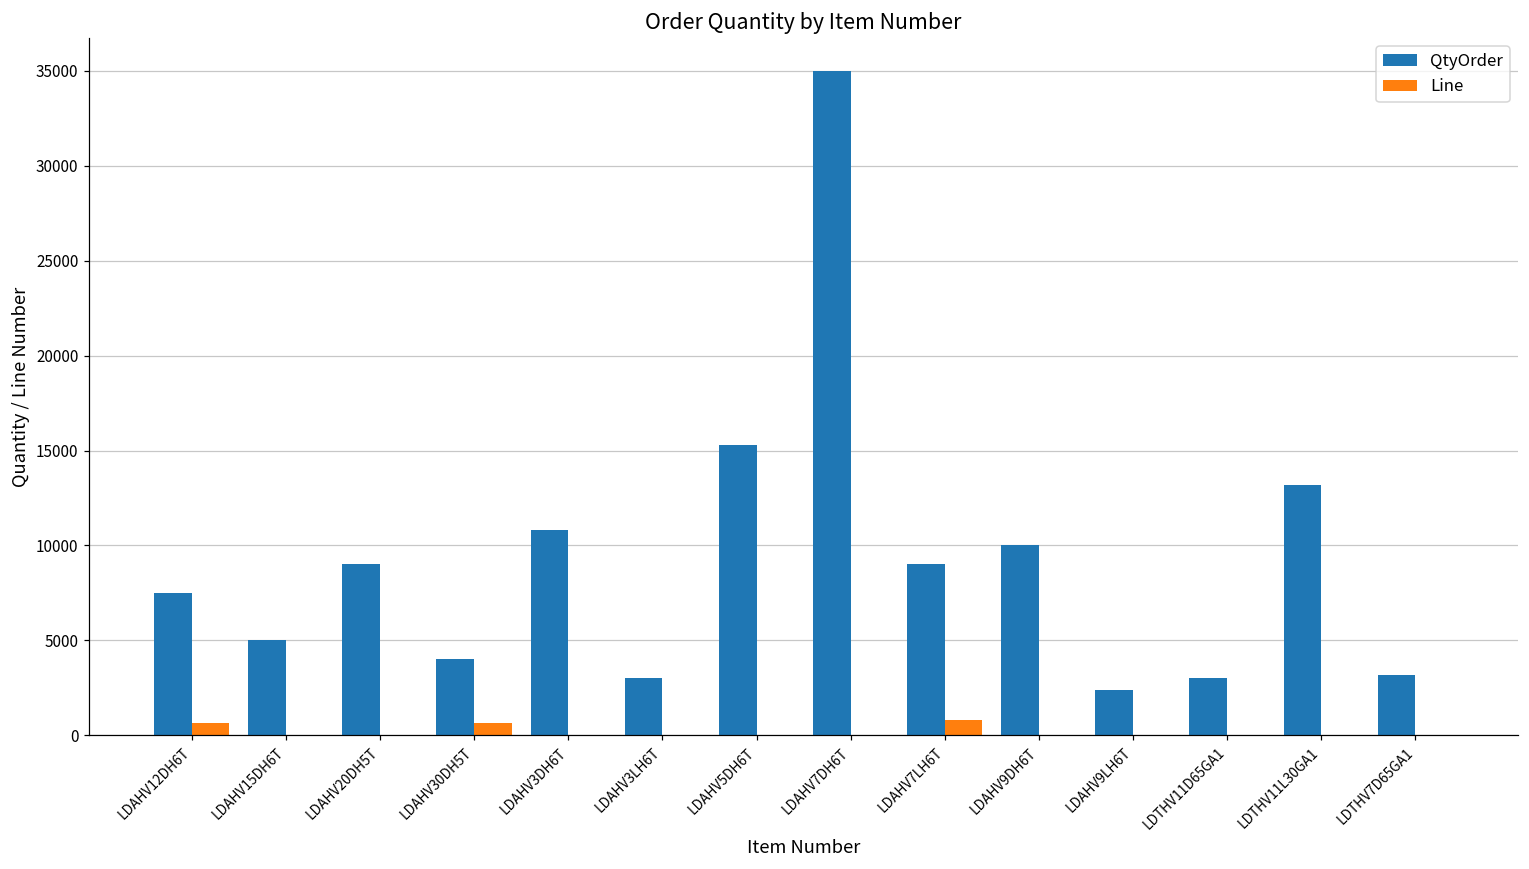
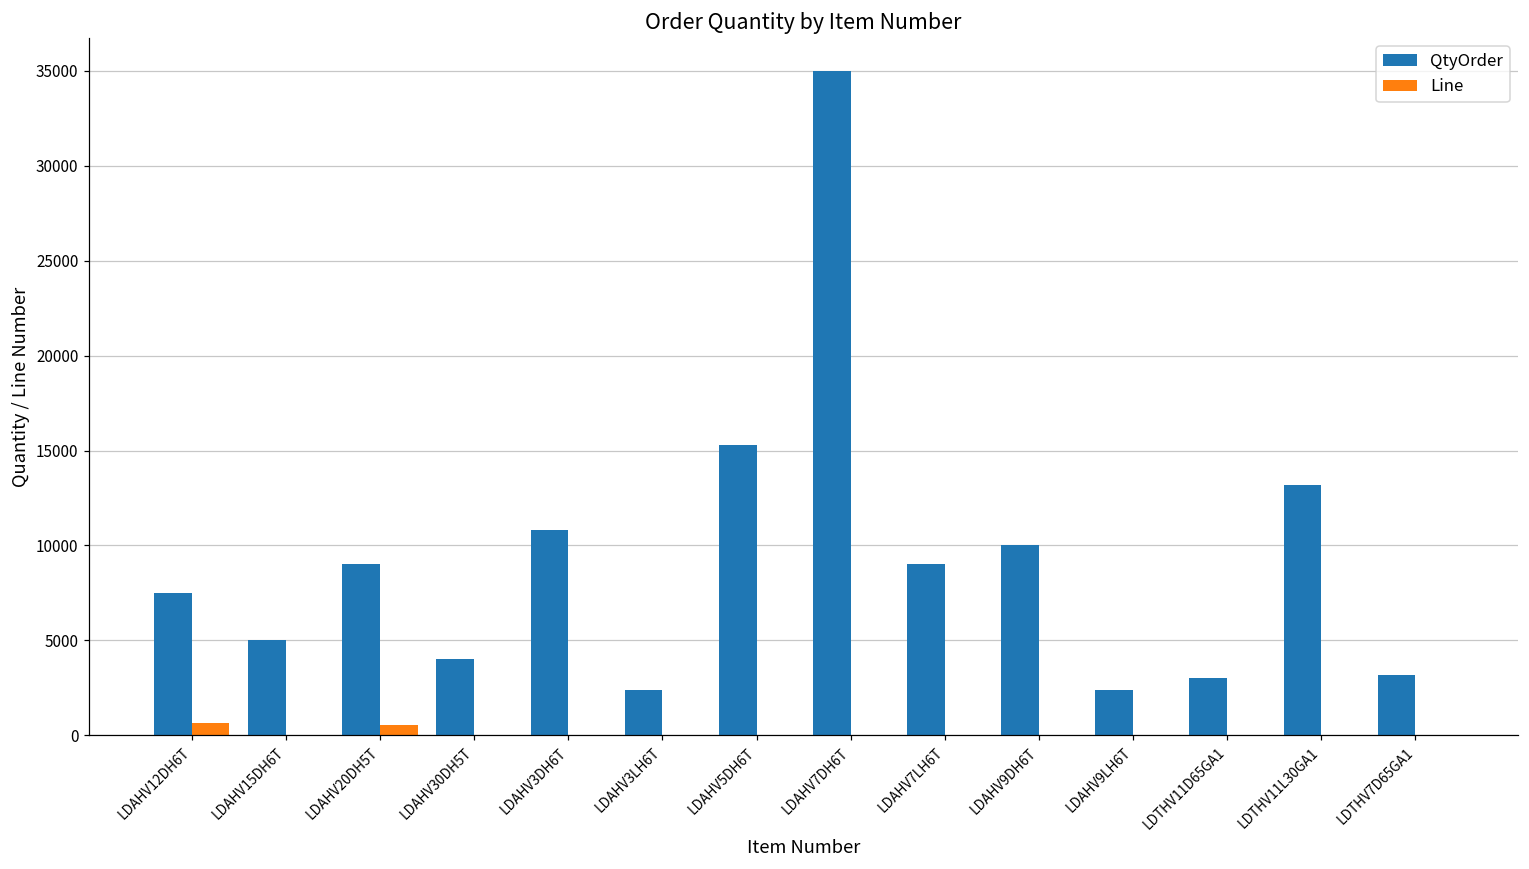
Line, LDAHV20DH5T: 0 -> 500
Line, LDAHV30DH5T: 700 -> 0
QtyOrder, LDAHV3LH6T: 3000 -> 2400
Line, LDAHV7LH6T: 800 -> 0
